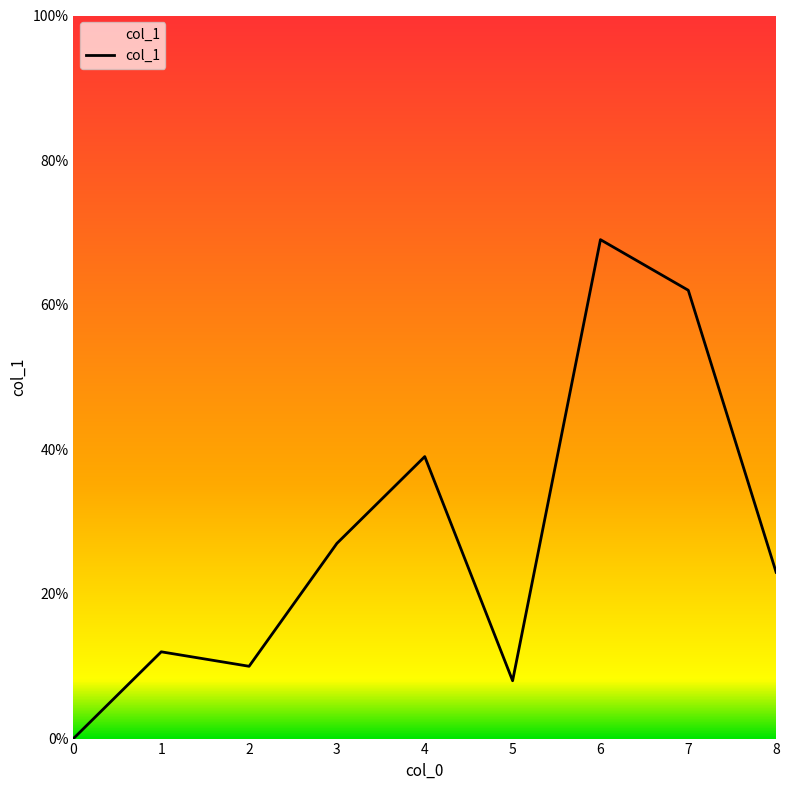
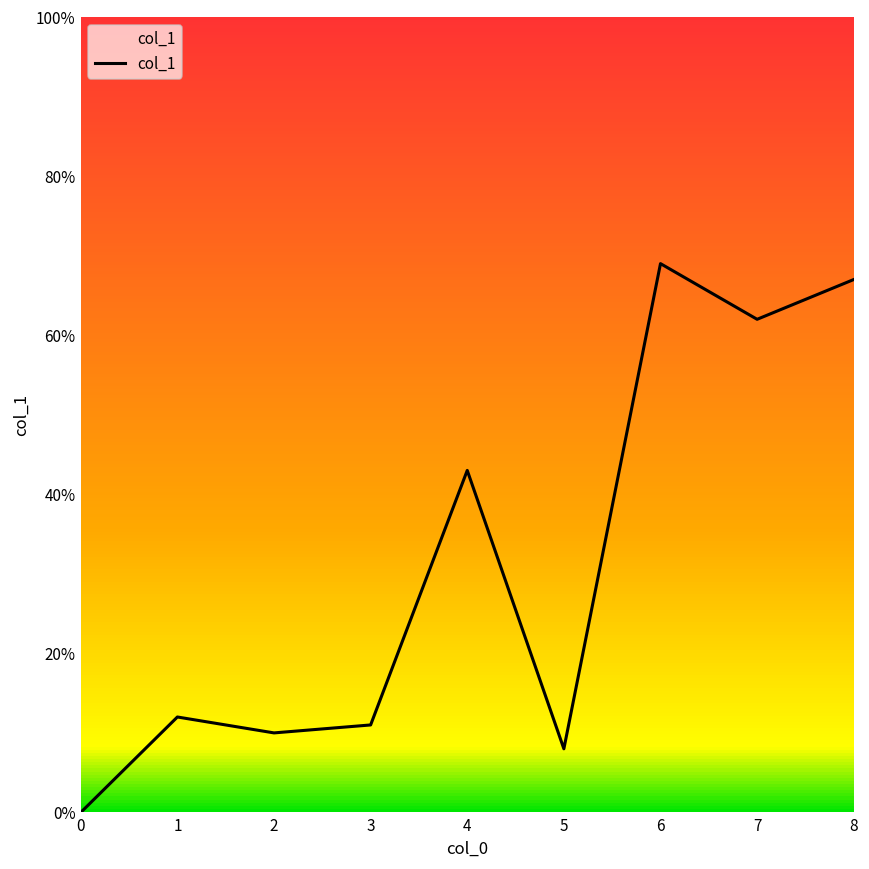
3: 27% -> 11%
4: 39% -> 43%
8: 23% -> 67%
